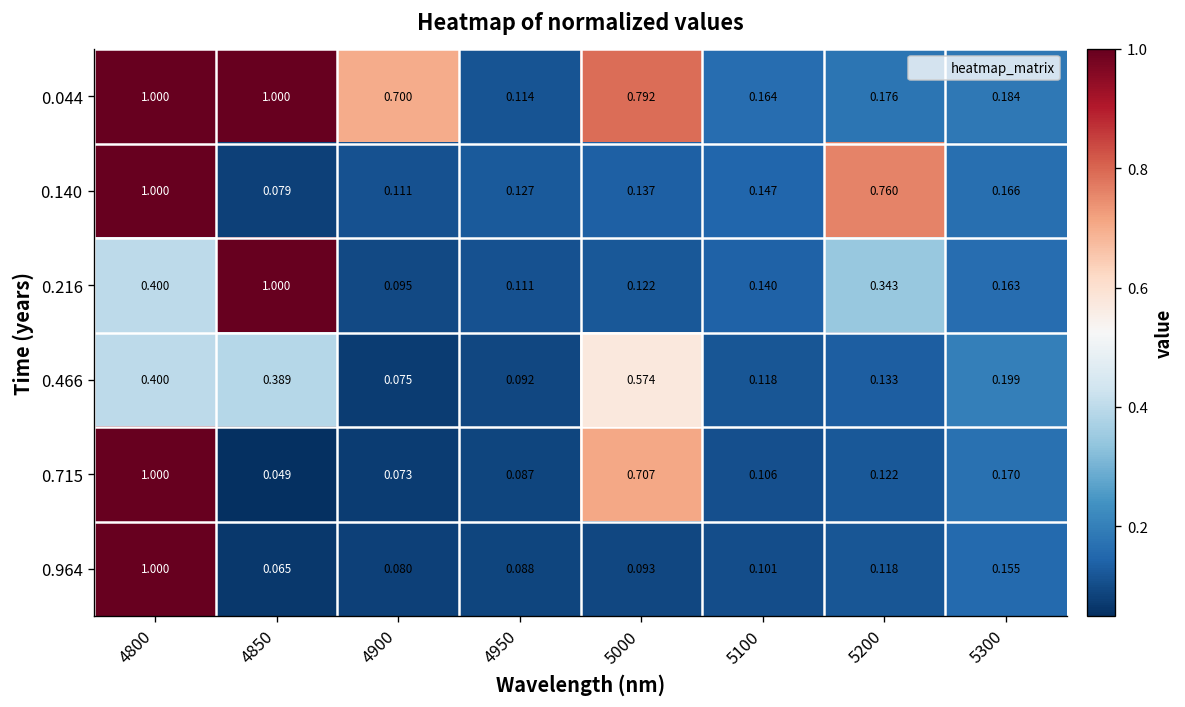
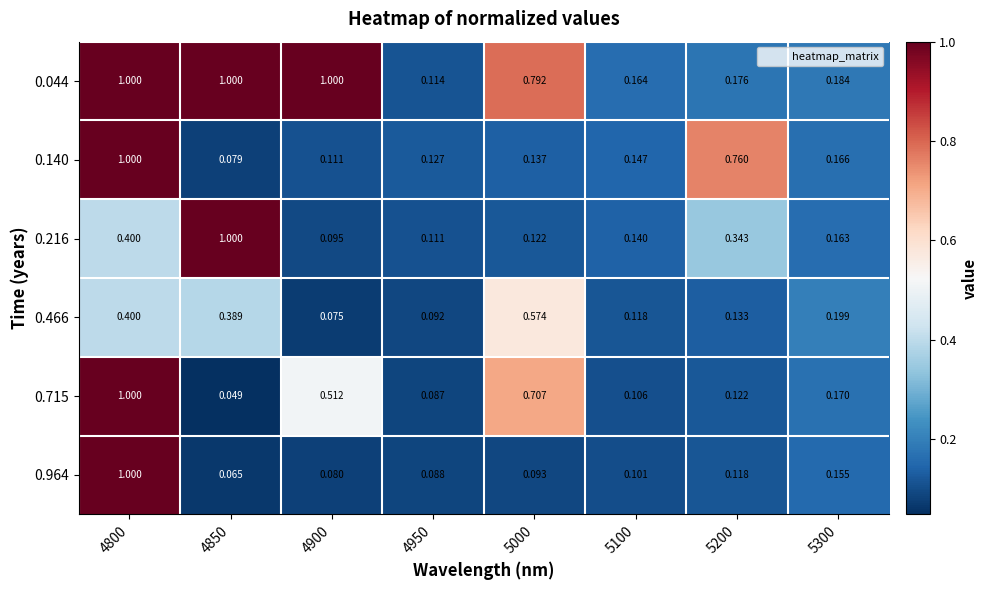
0.044, 4900: 0.700 -> 1.000
0.715, 4900: 0.073 -> 0.512
